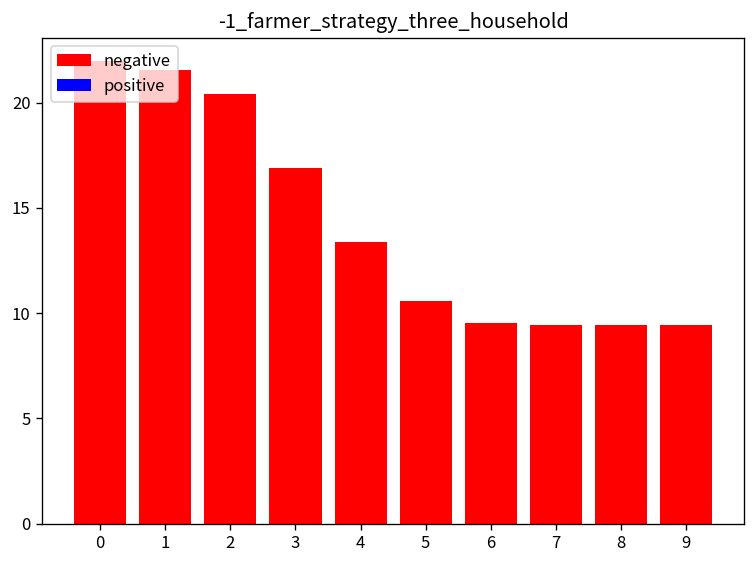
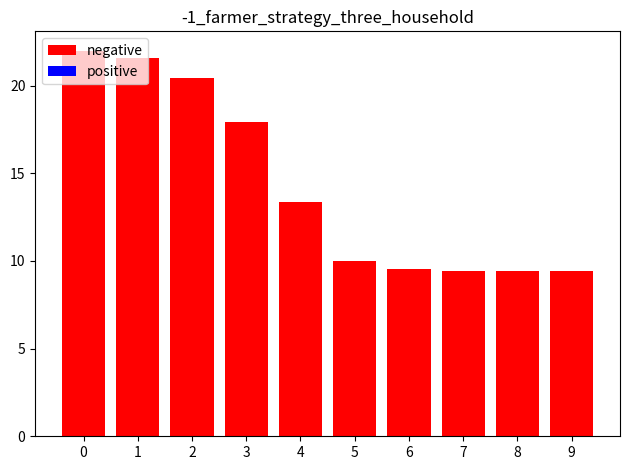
negative, 3: 16.9 -> 17.9
negative, 5: 10.6 -> 10.0
